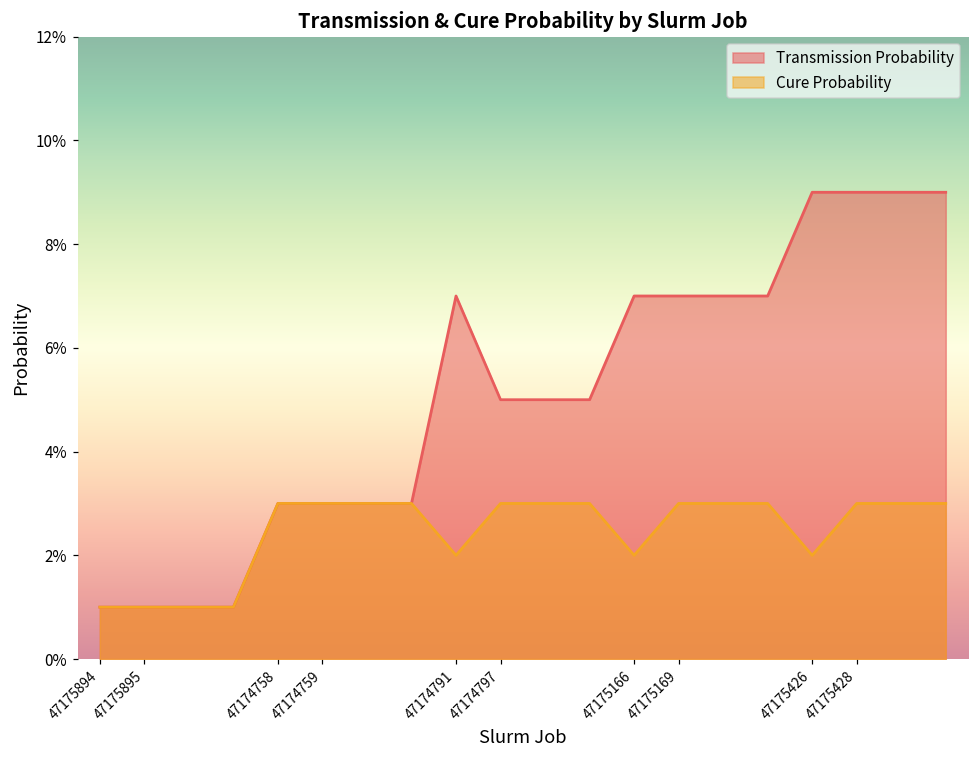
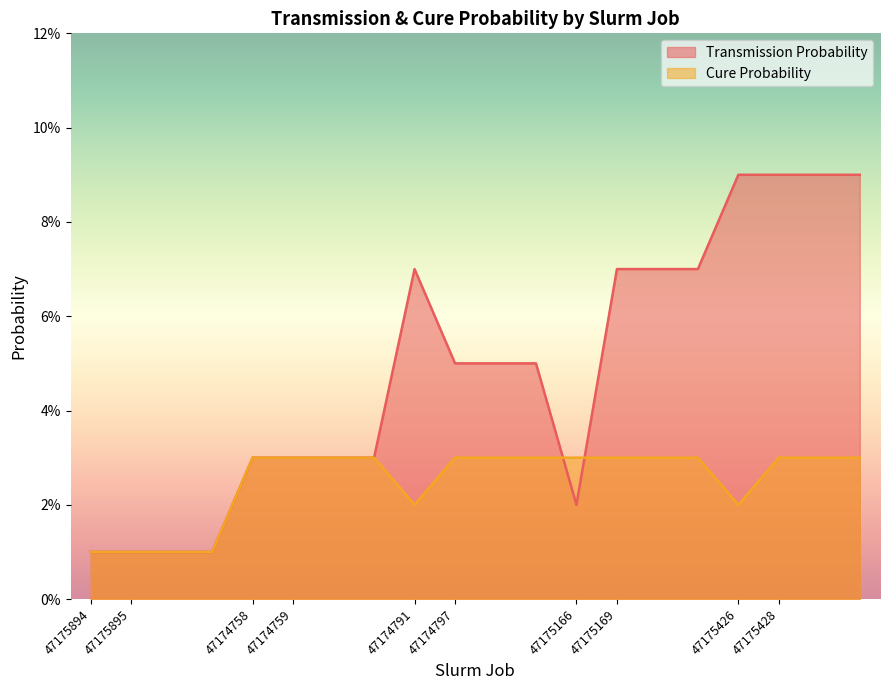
Transmission Probability, 47175166: 7.0% -> 2.0%
Cure Probability, 47175166: 2.0% -> 3.0%
